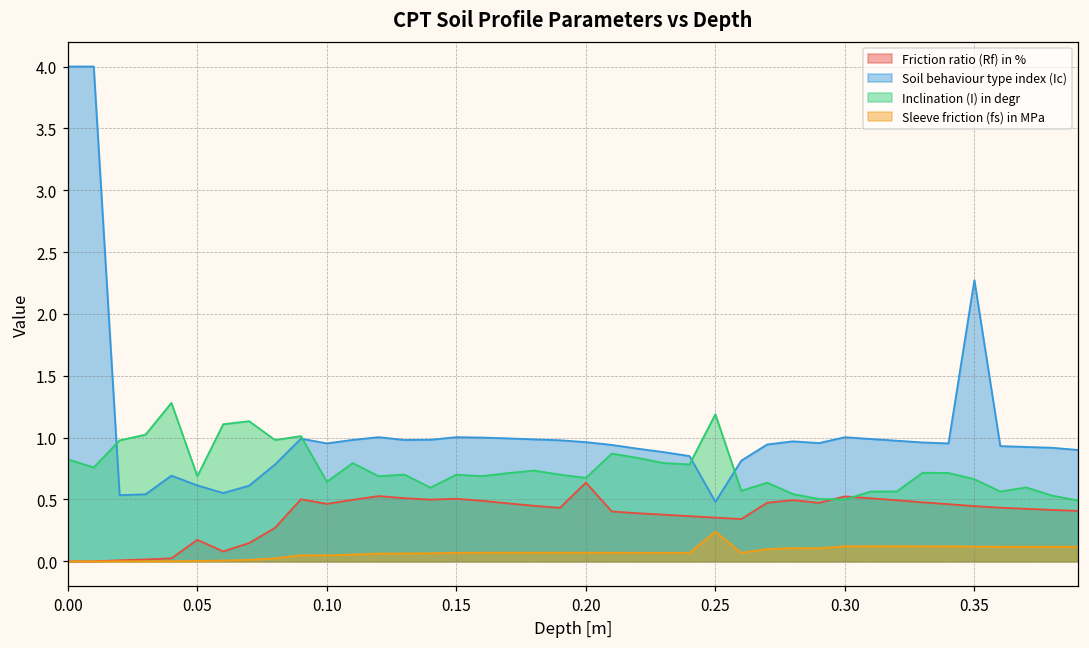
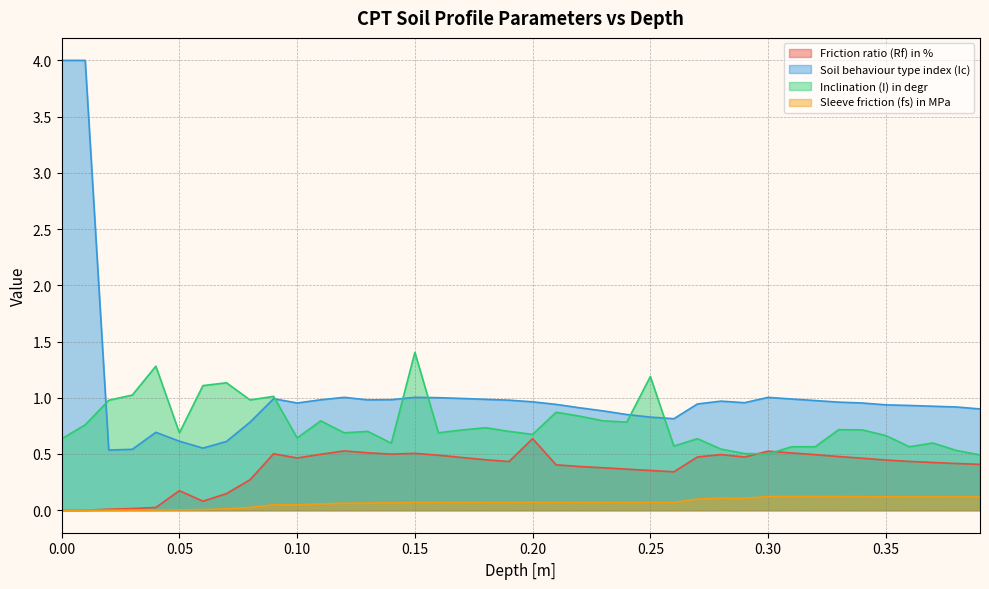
Inclination (I) in degr, 0.00: 0.82 -> 0.63
Inclination (I) in degr, 0.15: 0.70 -> 1.40
Soil behaviour type index (Ic), 0.25: 0.48 -> 0.83
Sleeve friction (fs) in MPa, 0.25: 0.24 -> 0.07
Soil behaviour type index (Ic), 0.35: 2.27 -> 0.94
